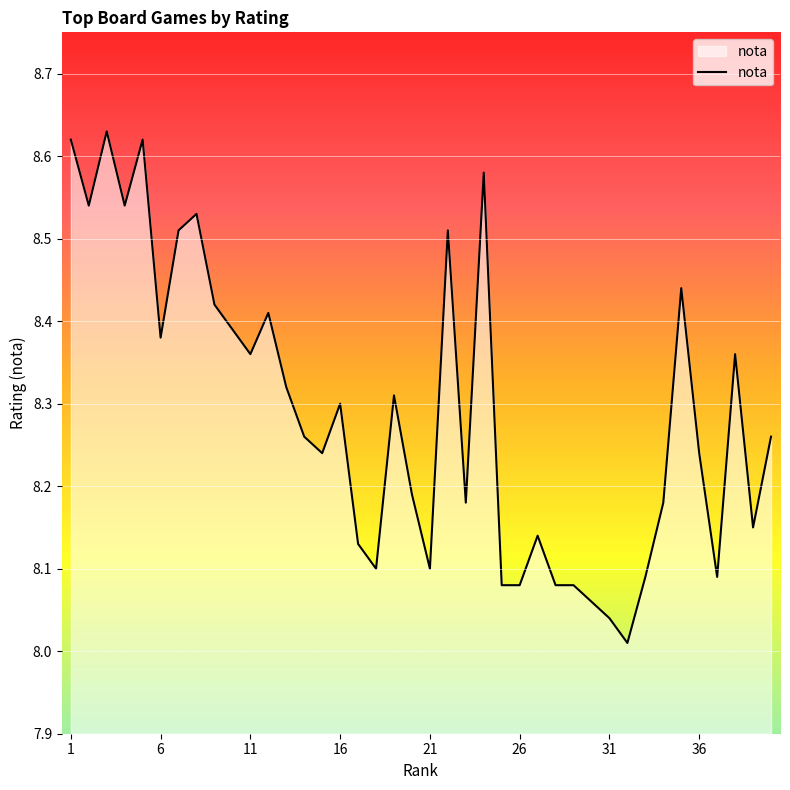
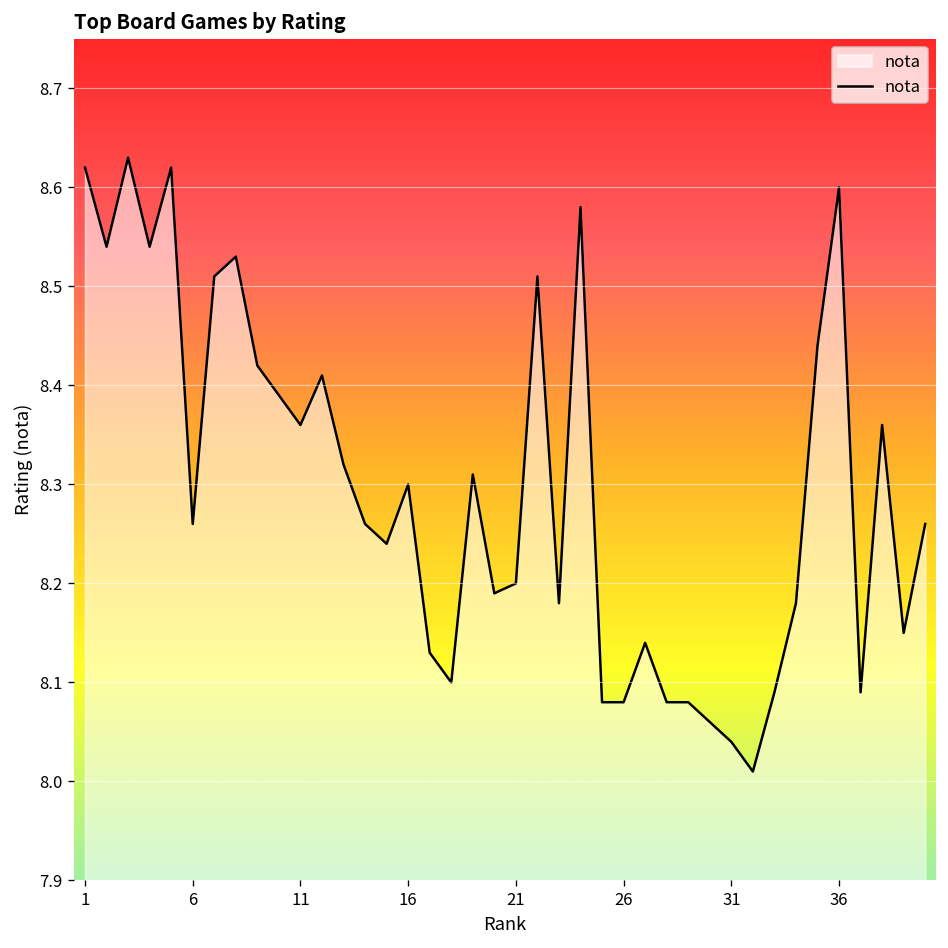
6: 8.38 -> 8.26
21: 8.1 -> 8.2
36: 8.24 -> 8.60
